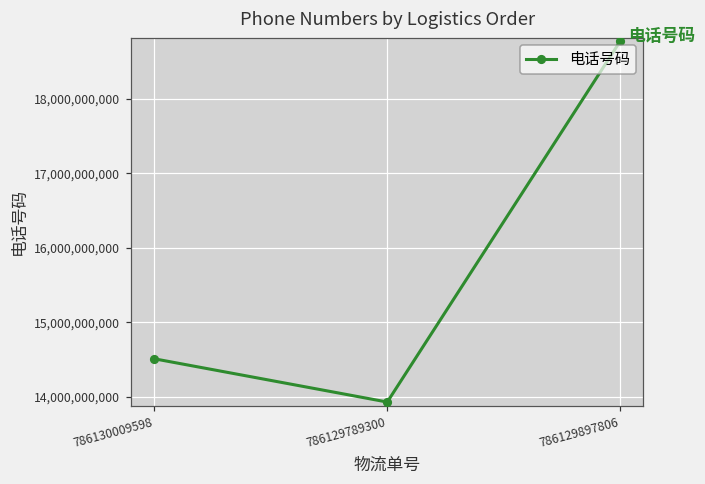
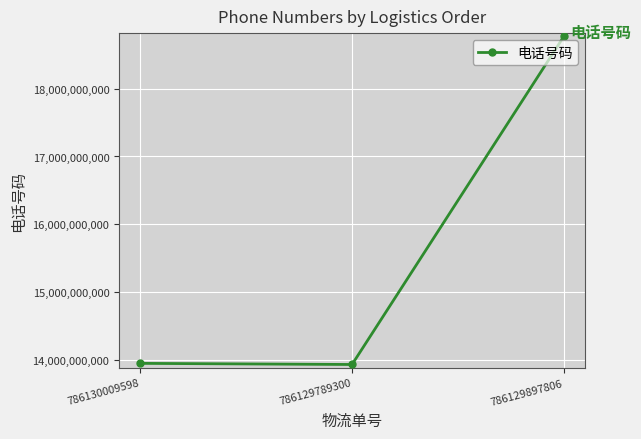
786130009598: 14,500,000,000 -> 13,900,000,000
